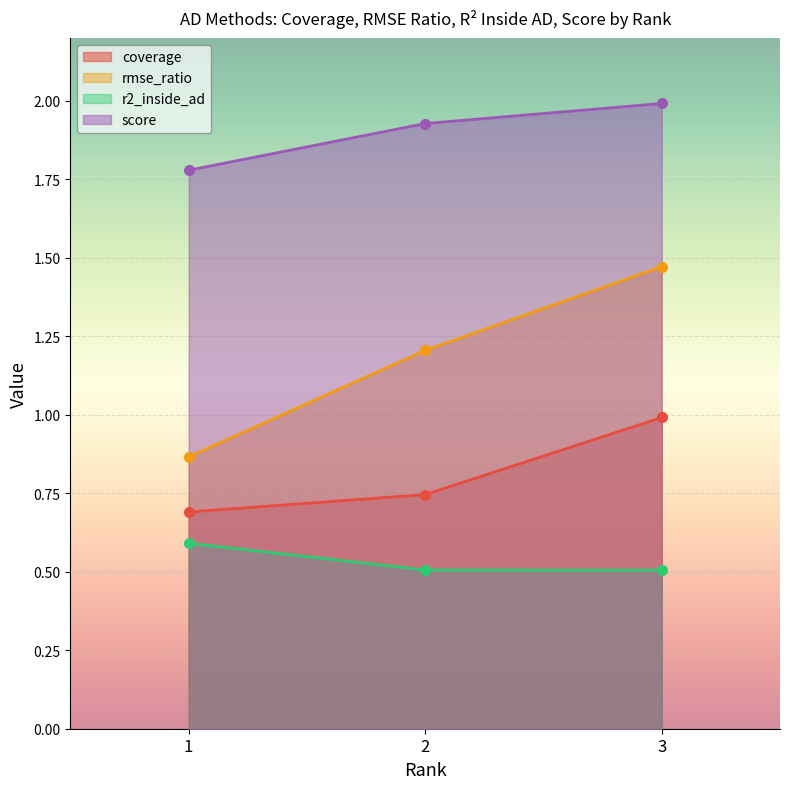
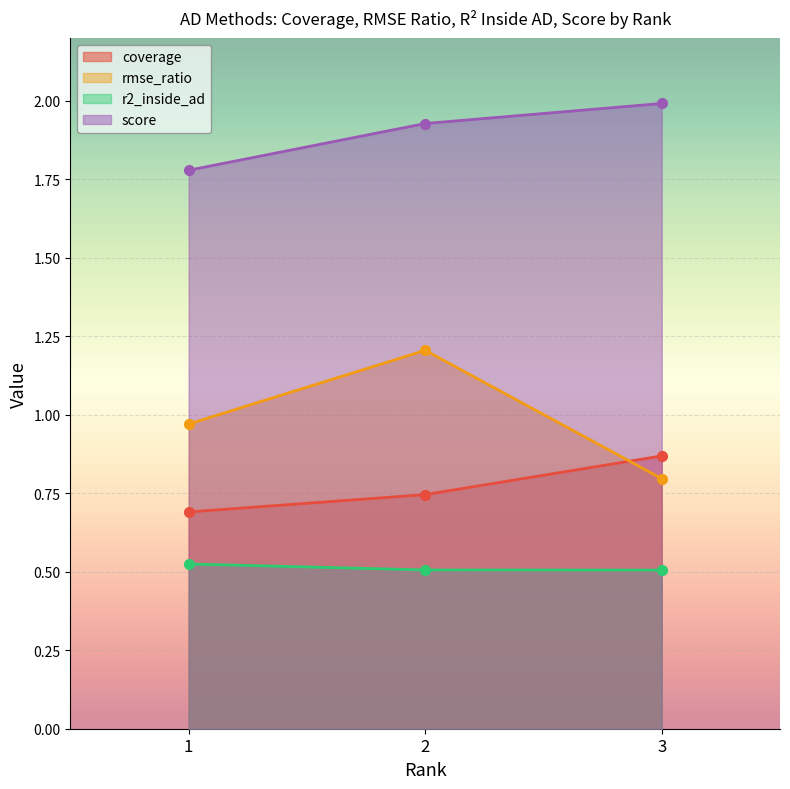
rmse_ratio, 1: 0.87 -> 0.97
r2_inside_ad, 1: 0.59 -> 0.52
coverage, 3: 0.99 -> 0.87
rmse_ratio, 3: 1.47 -> 0.80
